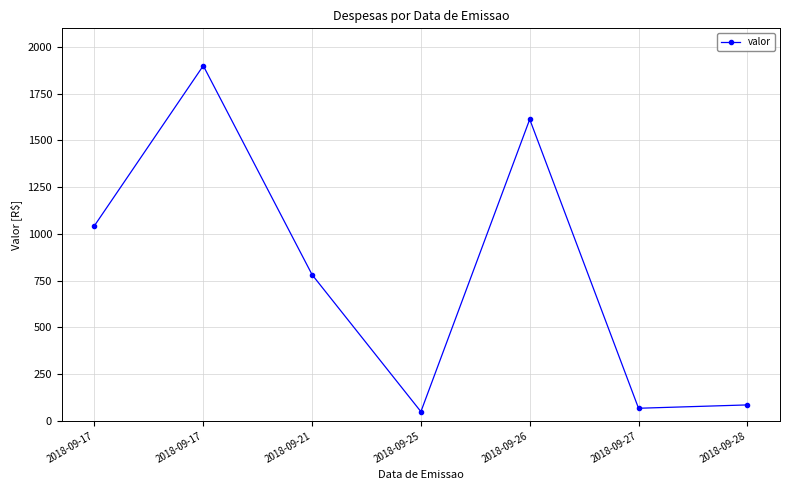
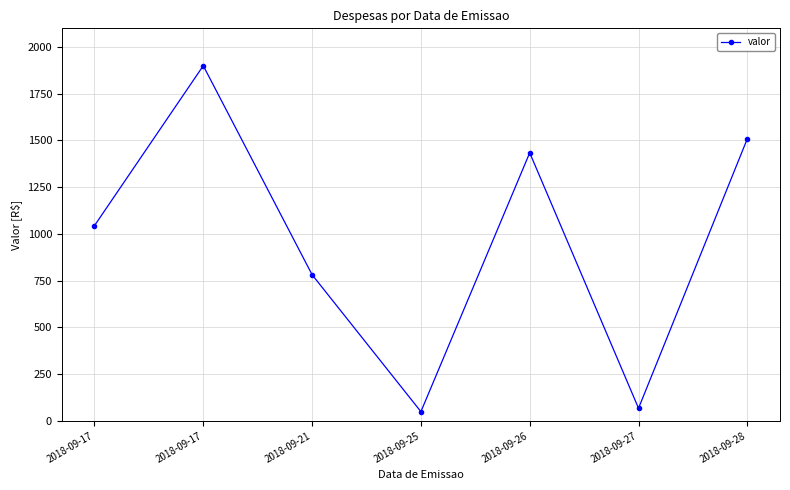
2018-09-26: 1610 -> 1430
2018-09-28: 90 -> 1510
